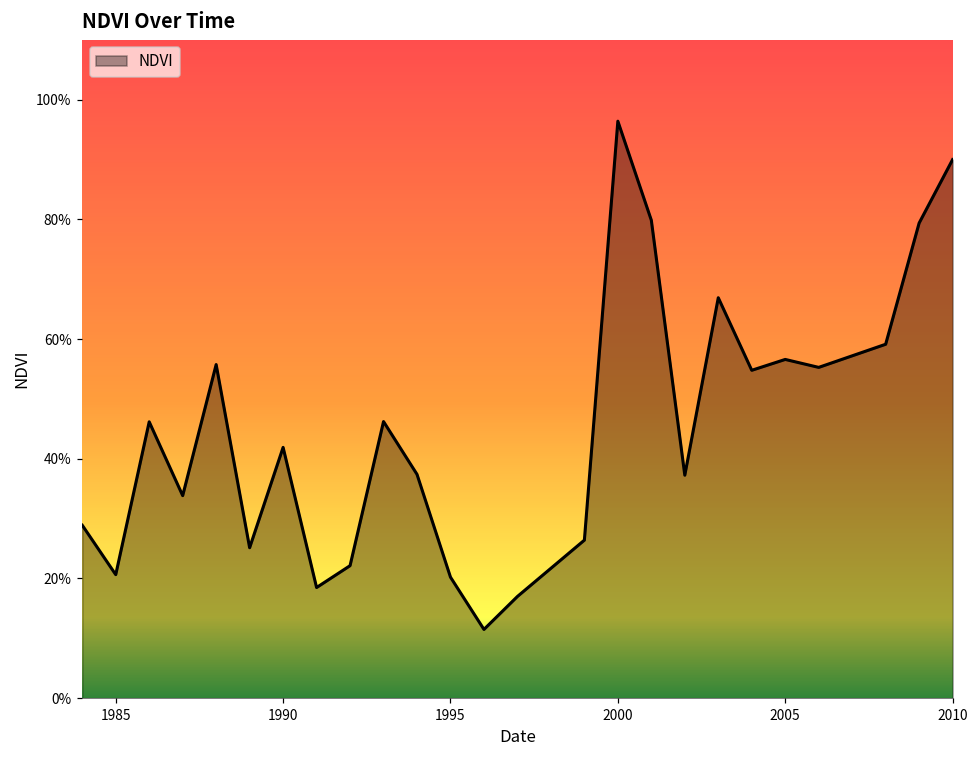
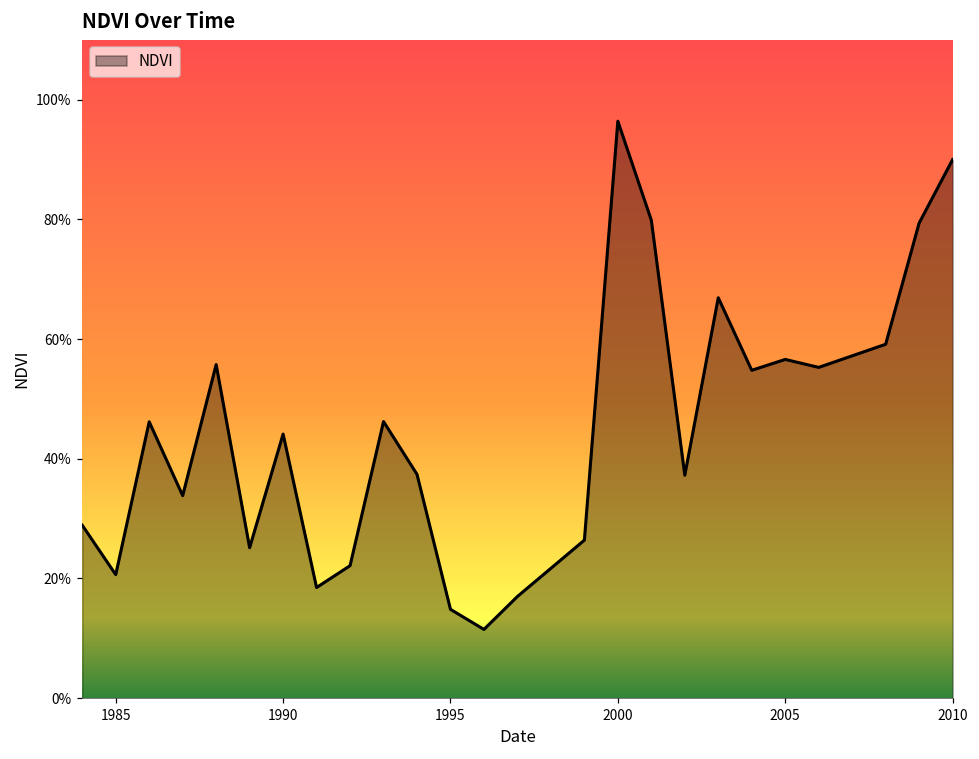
1990: 42% -> 44%
1995: 20% -> 15%
